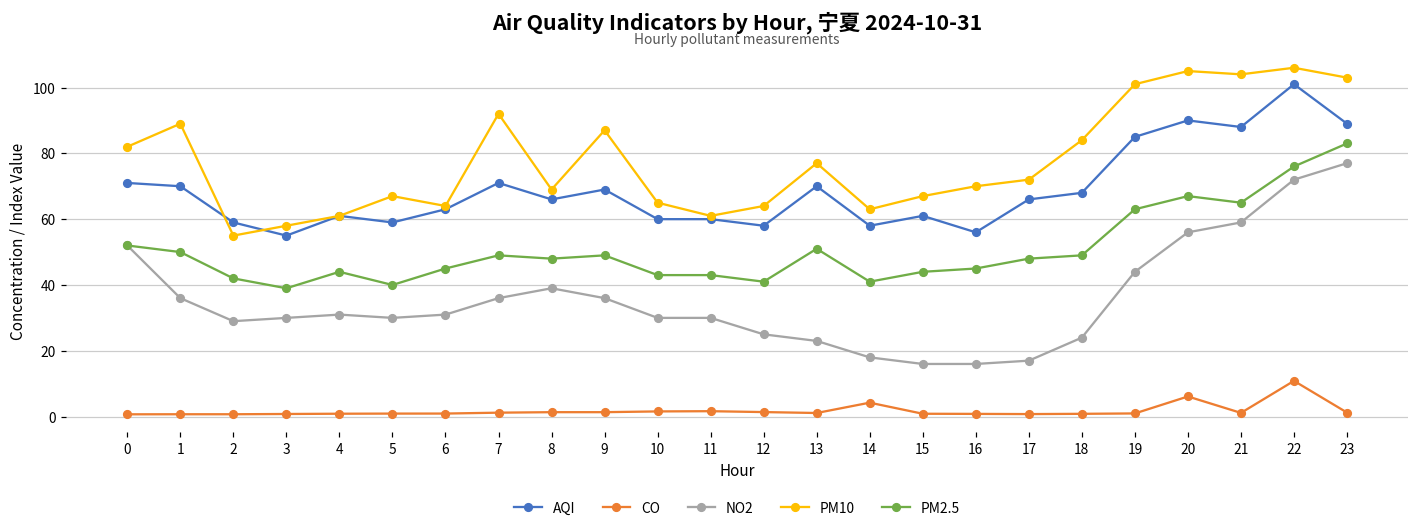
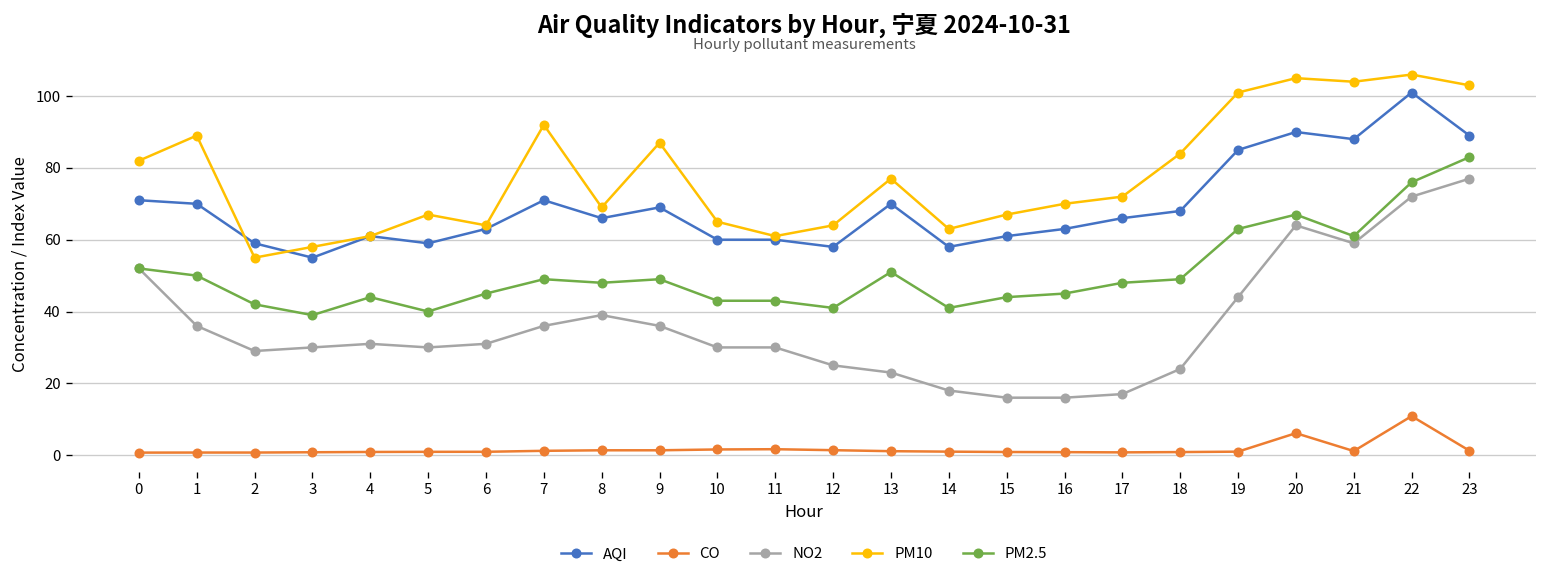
CO, 14: 4 -> 1
AQI, 16: 56 -> 63
NO2, 20: 56 -> 64
PM2.5, 21: 65 -> 61
